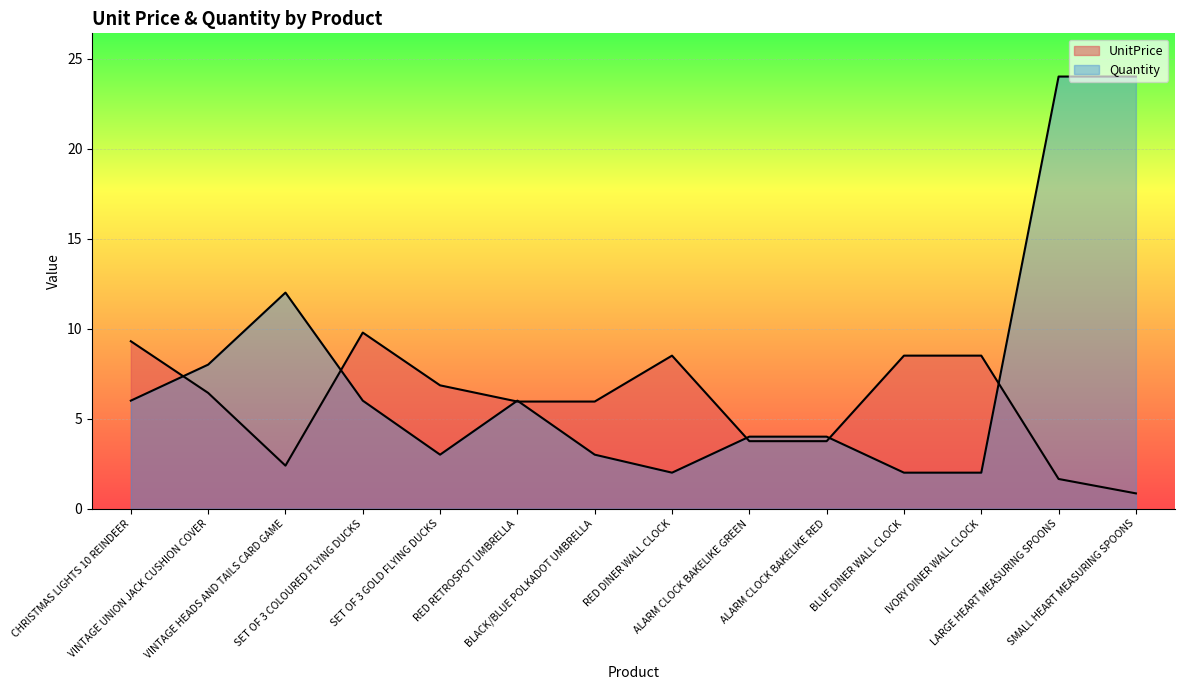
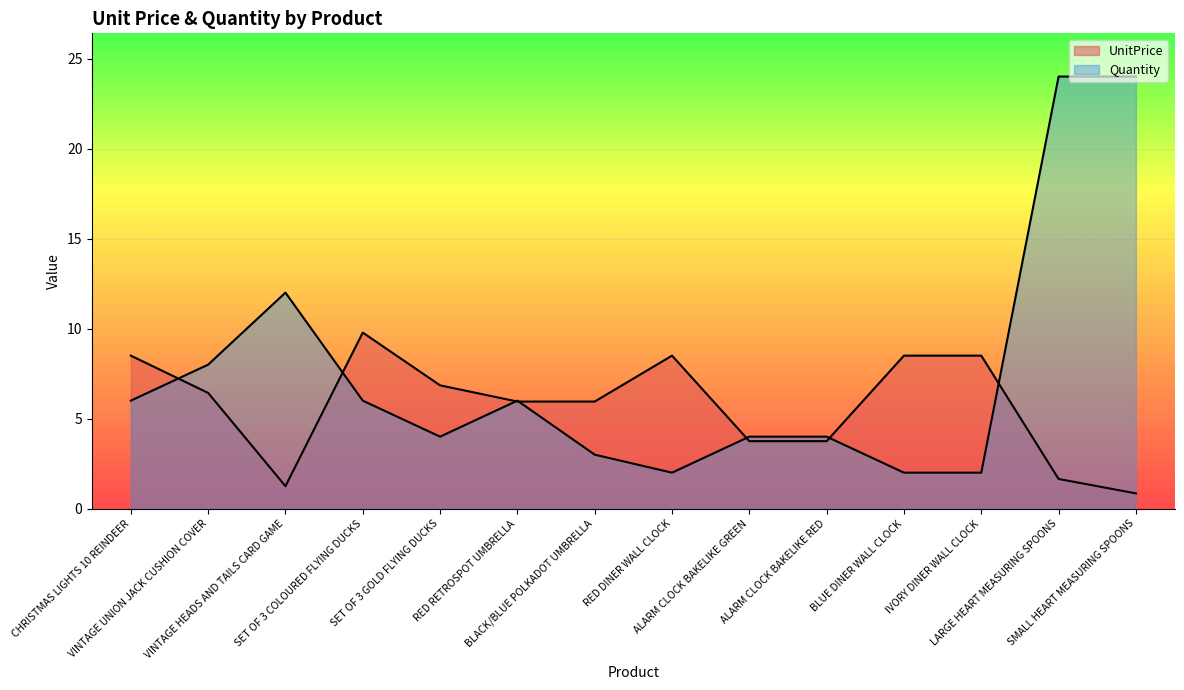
UnitPrice, CHRISTMAS LIGHTS 10 REINDEER: 9.3 -> 8.5
UnitPrice, VINTAGE HEADS AND TAILS CARD GAME: 2.4 -> 1.3
Quantity, SET OF 3 GOLD FLYING DUCKS: 3 -> 4
